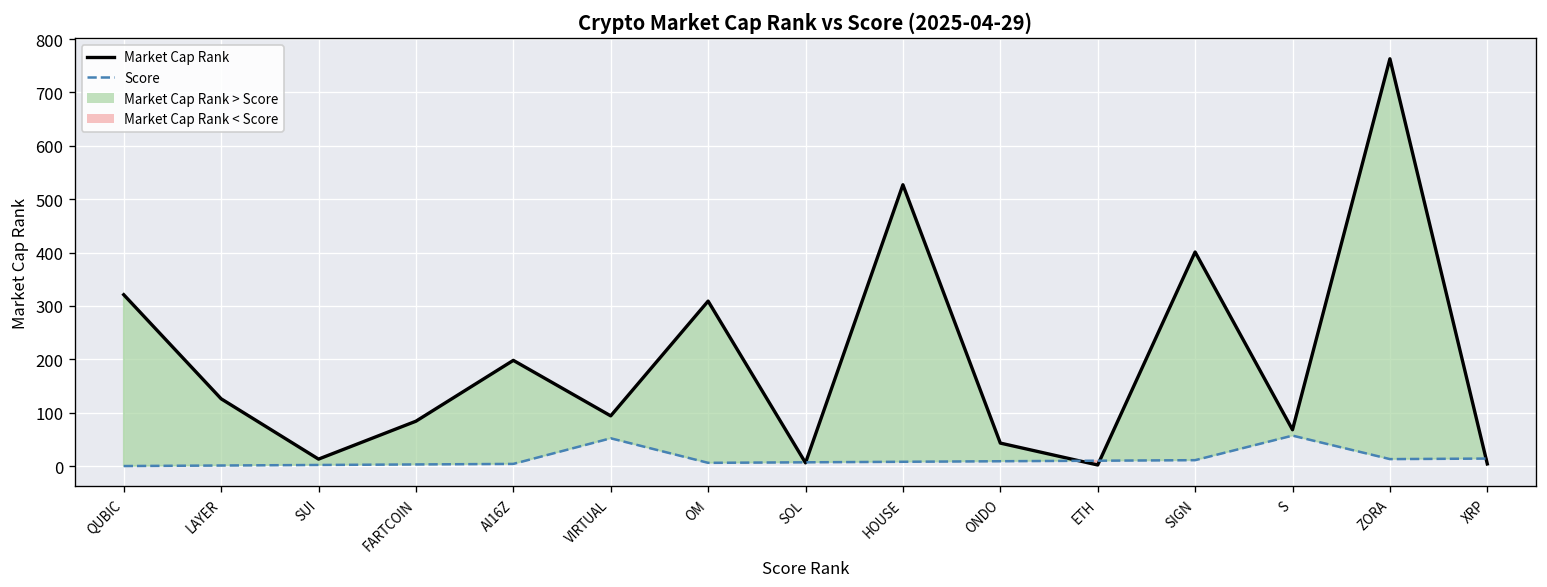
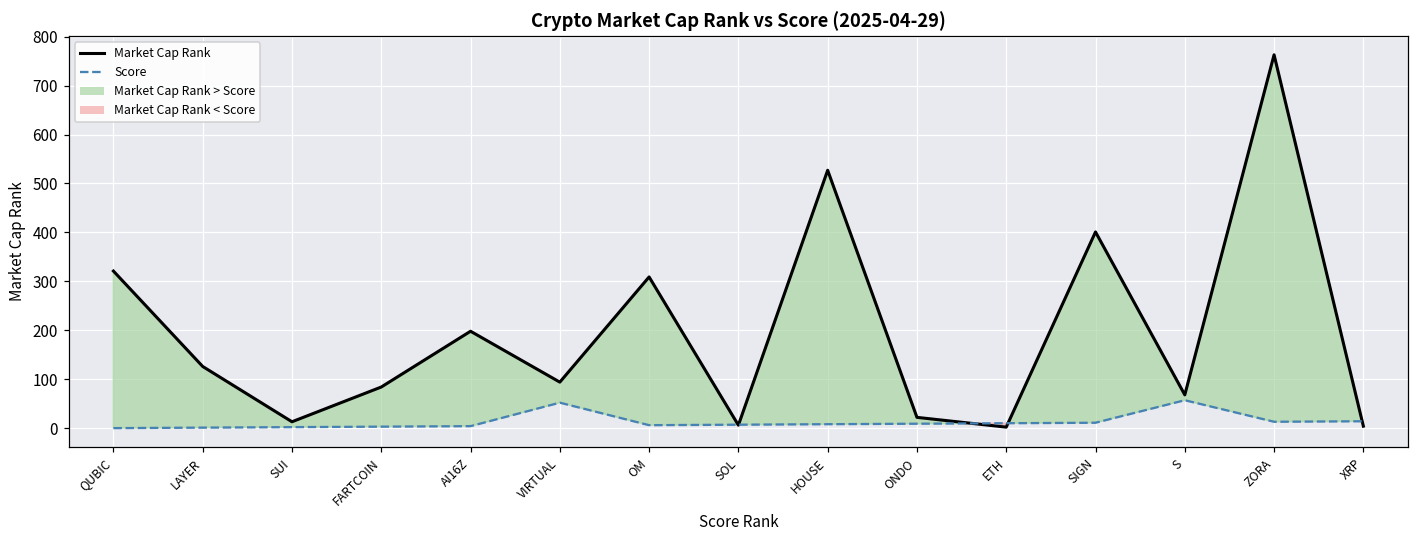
Market Cap Rank, ONDO: 40 -> 20
